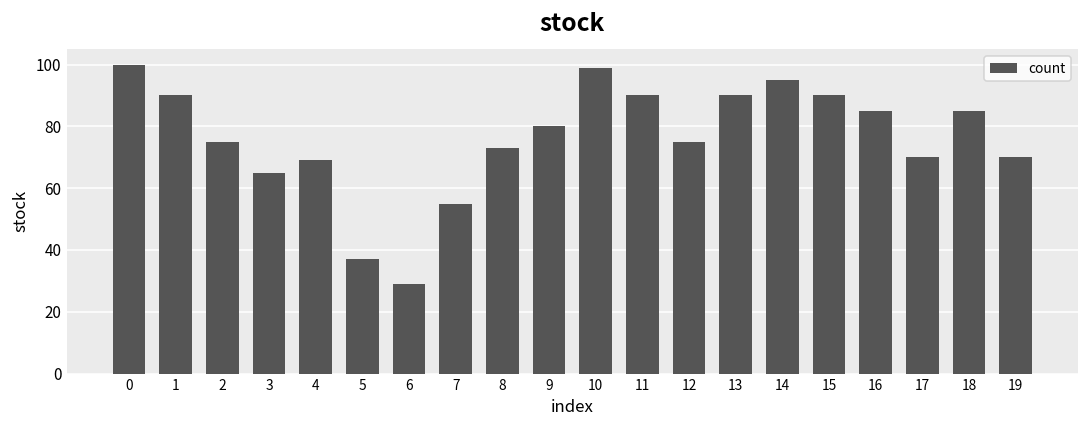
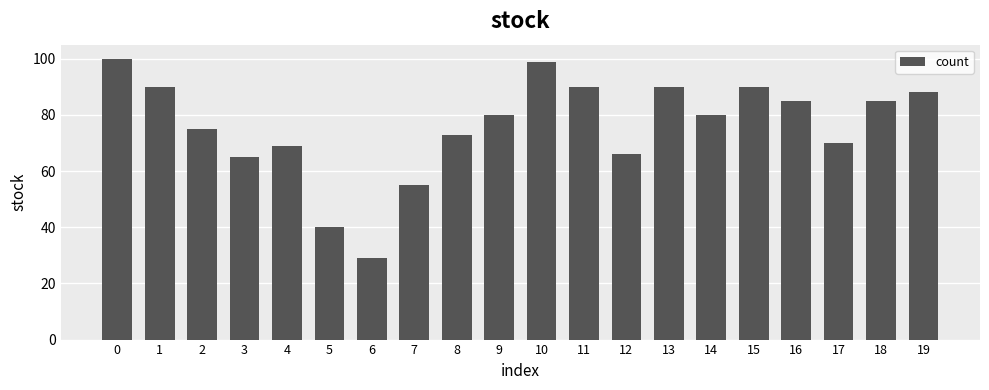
5: 37 -> 40
12: 75 -> 66
14: 95 -> 80
19: 70 -> 88
